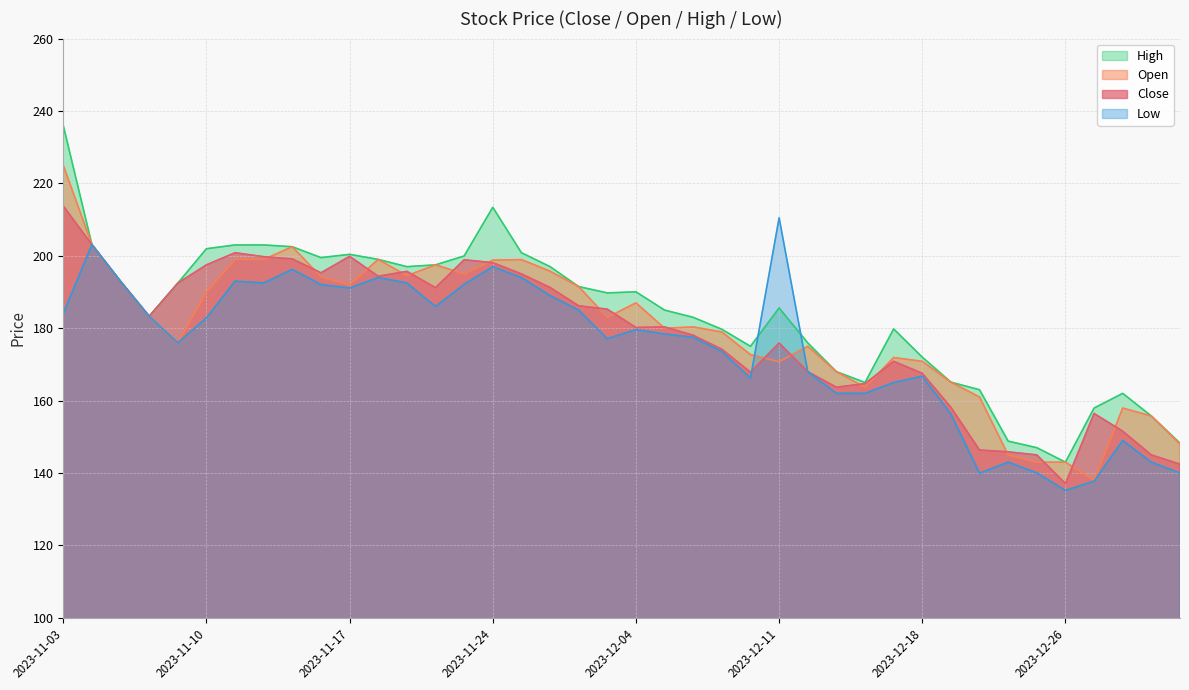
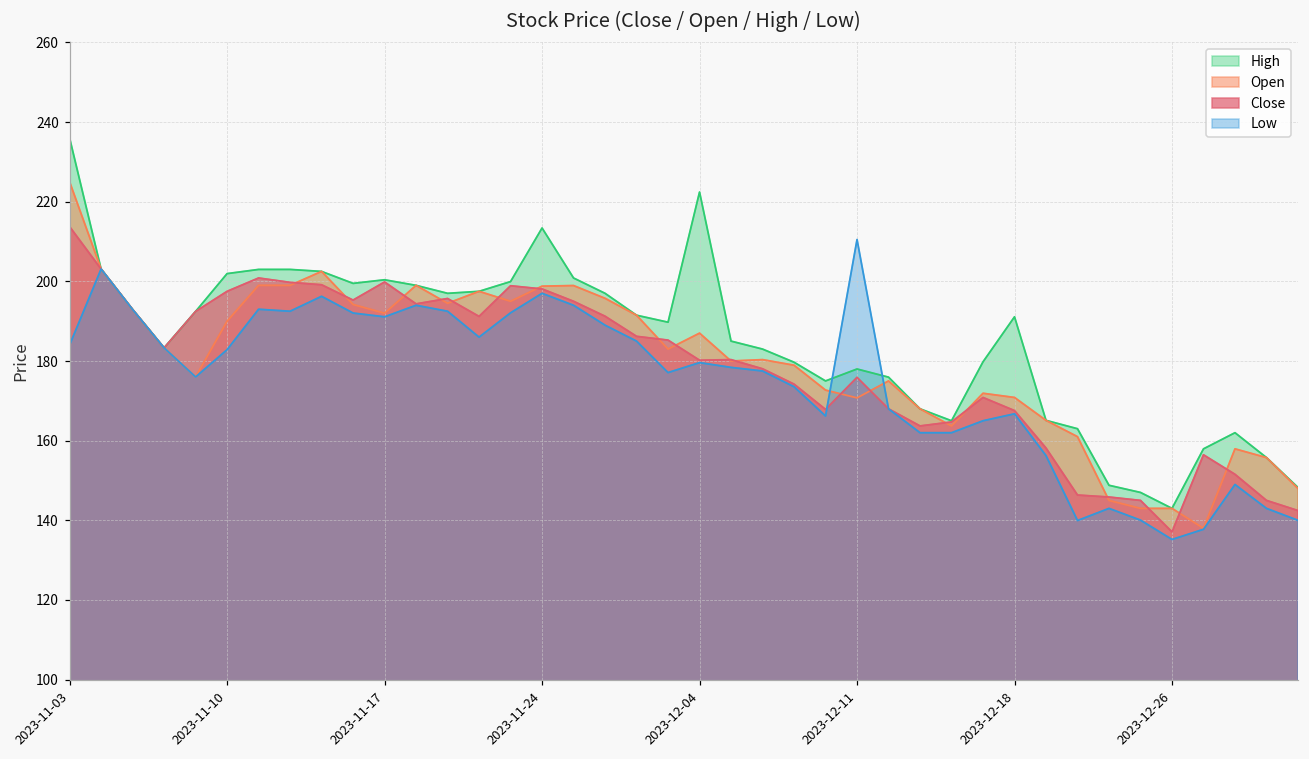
High, 2023-12-04: 190 -> 222
High, 2023-12-11: 186 -> 178
High, 2023-12-18: 172 -> 191
